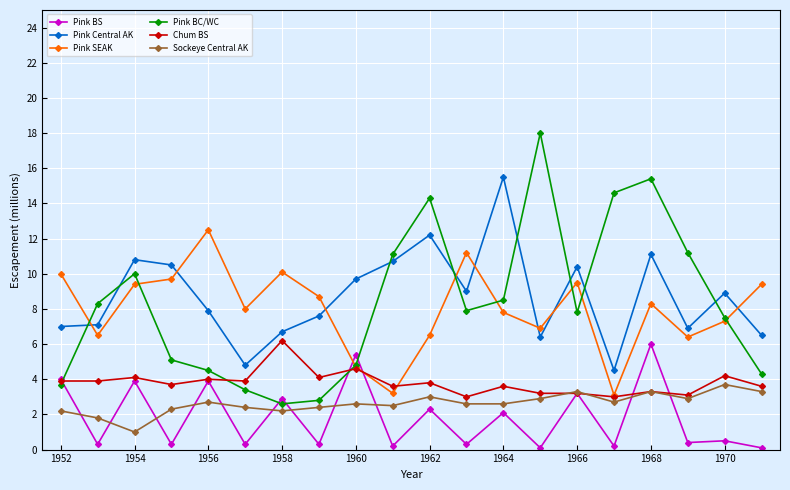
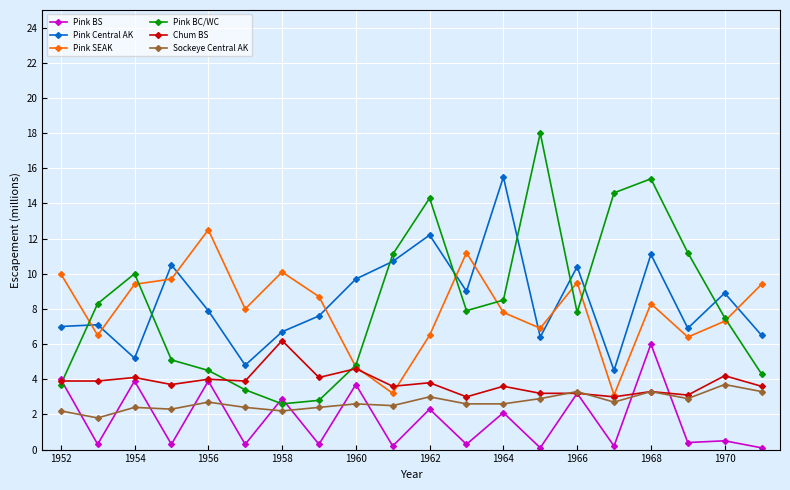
Pink Central AK, 1954: 10.8 -> 5.2
Sockeye Central AK, 1954: 1.0 -> 2.4
Pink BS, 1960: 5.4 -> 3.7
